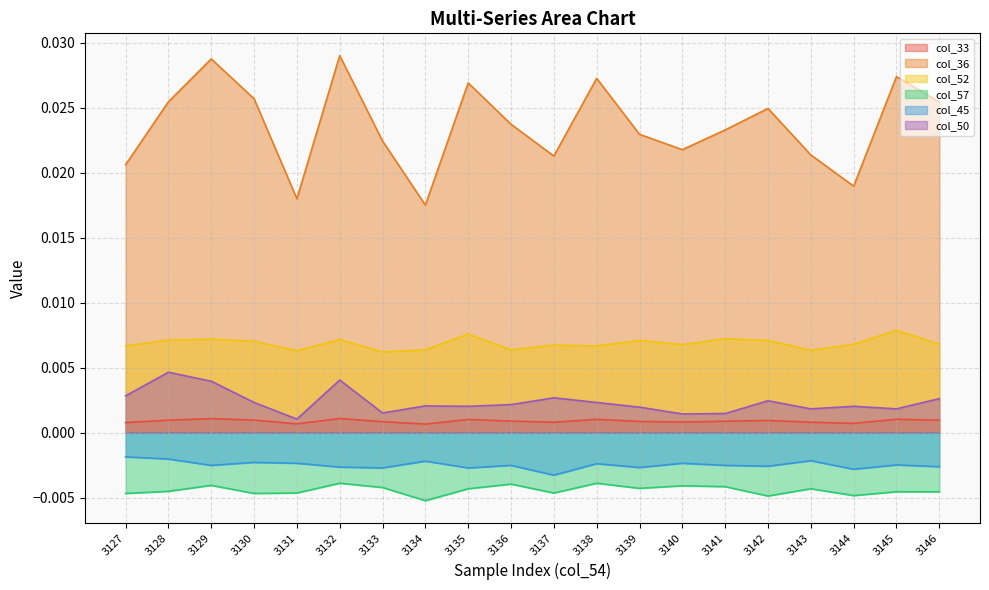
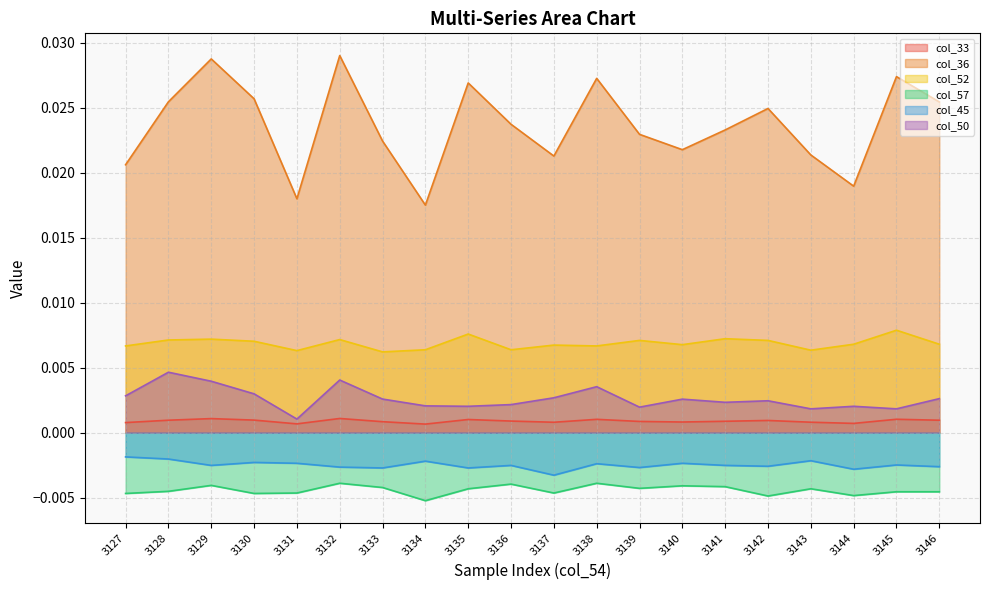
col_50, 3130: 0.0023 -> 0.0030
col_50, 3133: 0.0015 -> 0.0026
col_50, 3138: 0.0023 -> 0.0035
col_50, 3140: 0.0014 -> 0.0026
col_50, 3141: 0.0015 -> 0.0023
